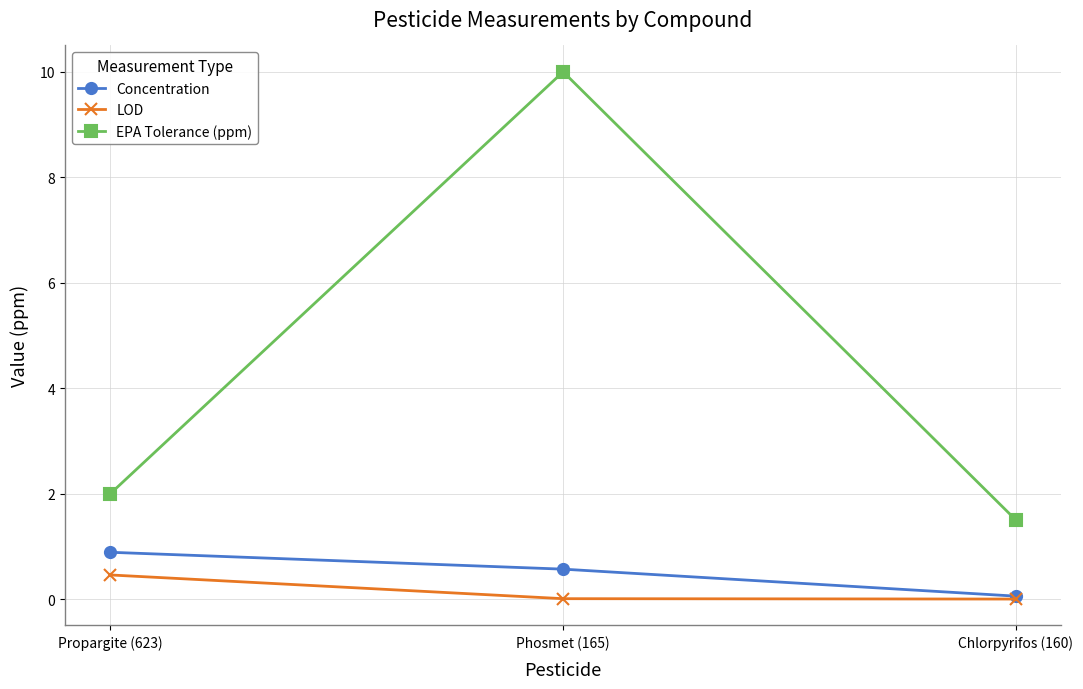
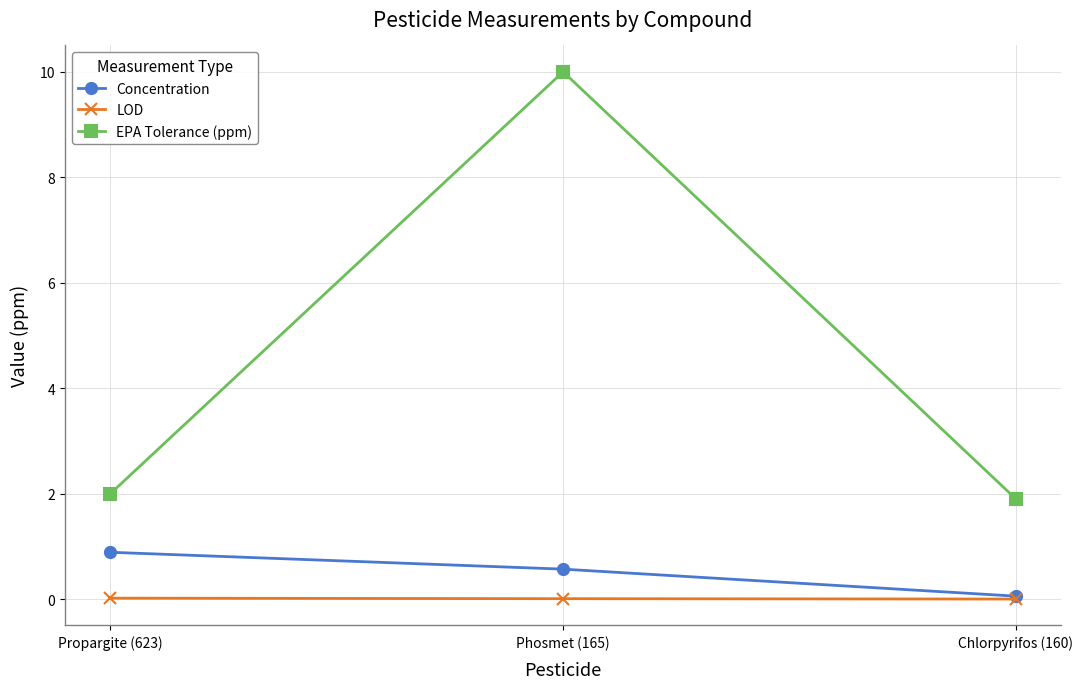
LOD, Propargite (623): 0.5 -> 0.0
EPA Tolerance (ppm), Chlorpyrifos (160): 1.5 -> 1.9
